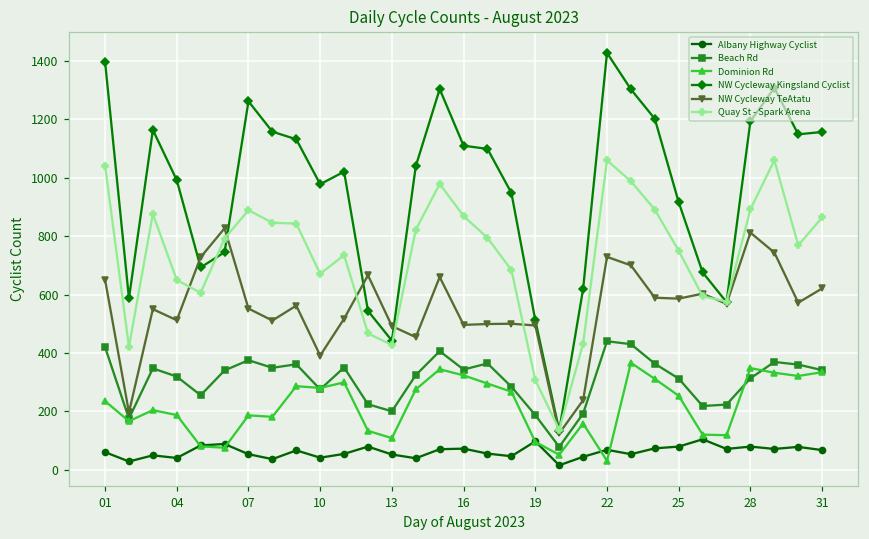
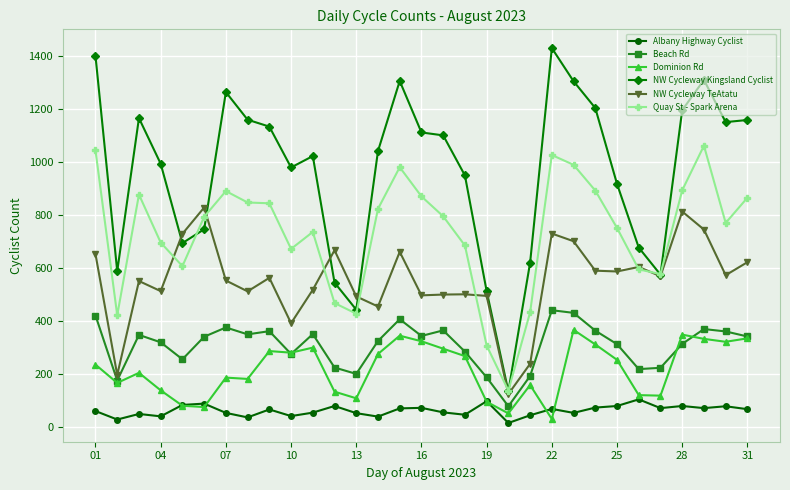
Dominion Rd, 04: 190 -> 140
Quay St - Spark Arena, 04: 650 -> 700
Quay St - Spark Arena, 22: 1060 -> 1030
